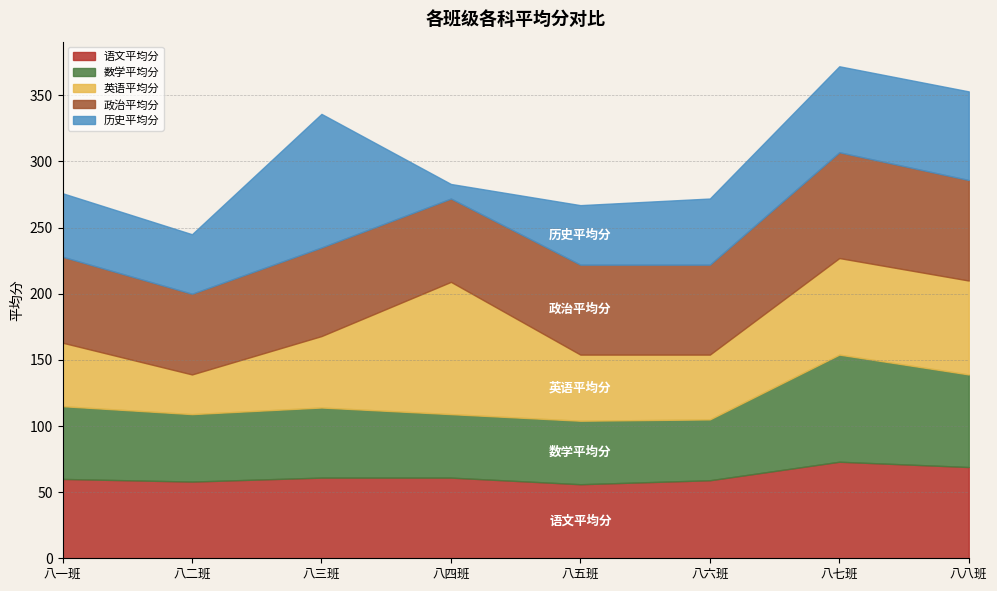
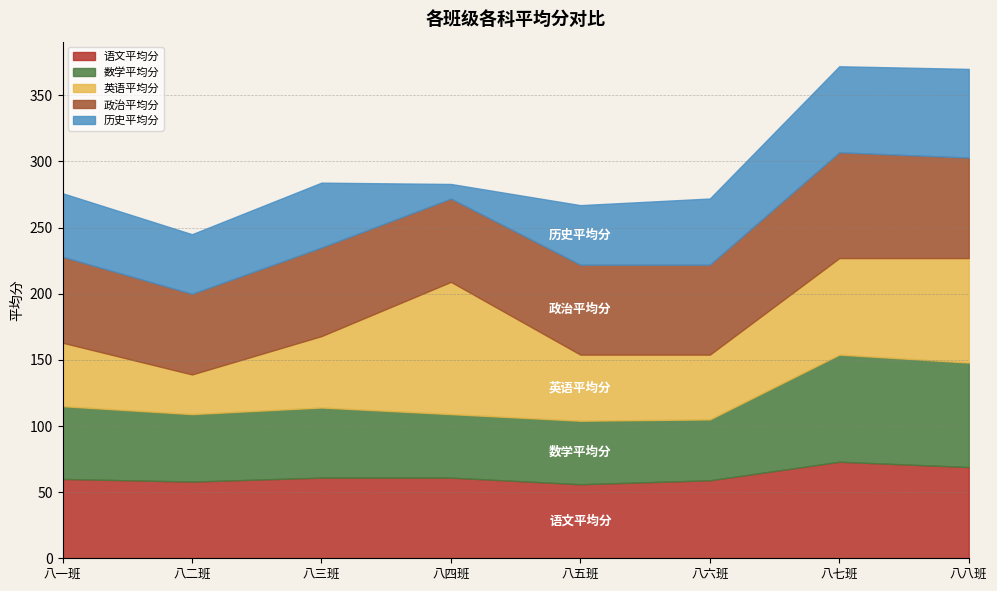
历史平均分, 八三班: 101 -> 49
数学平均分, 八八班: 70 -> 79
英语平均分, 八八班: 71 -> 79
